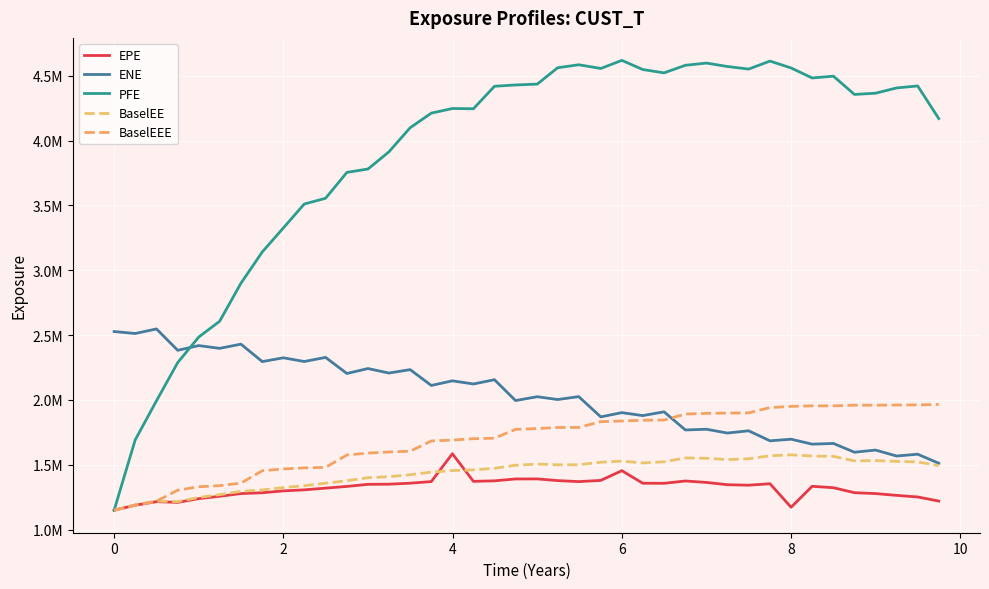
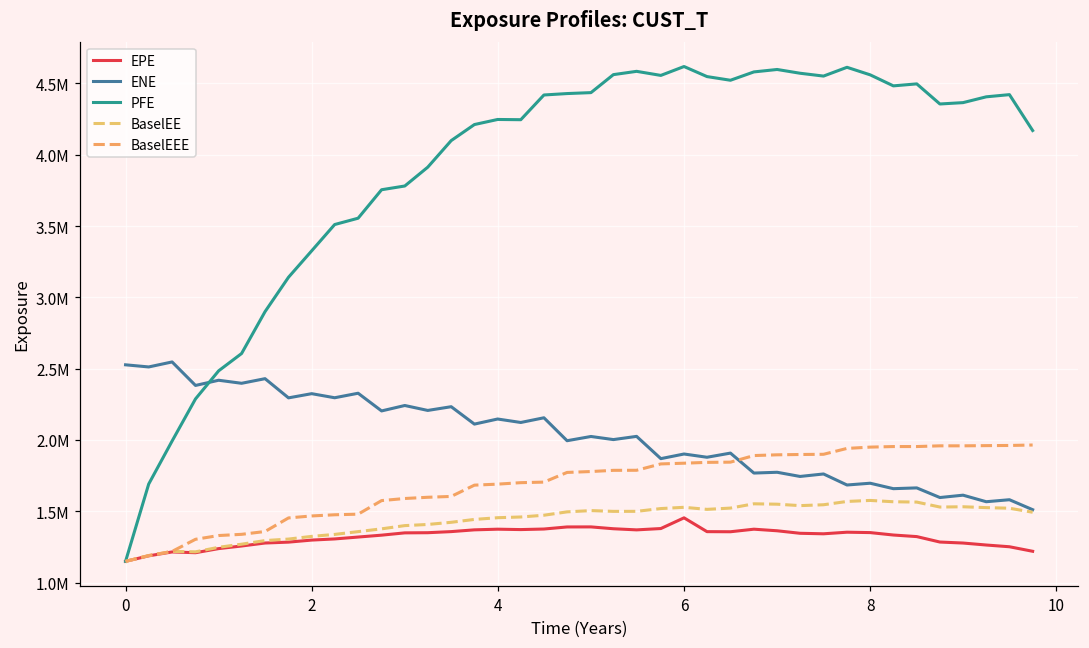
EPE, 4: 1580000 -> 1370000
EPE, 8: 1170000 -> 1350000
